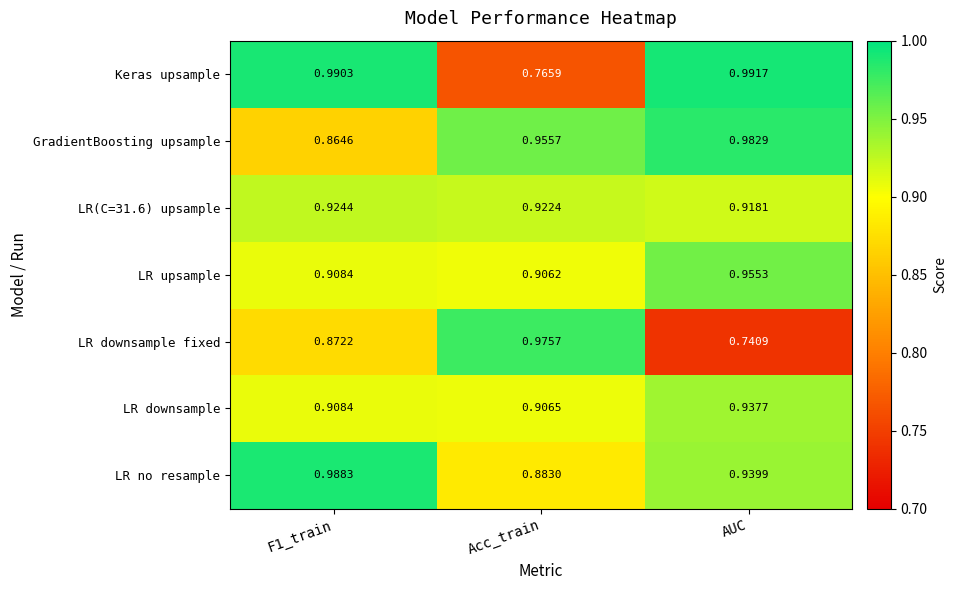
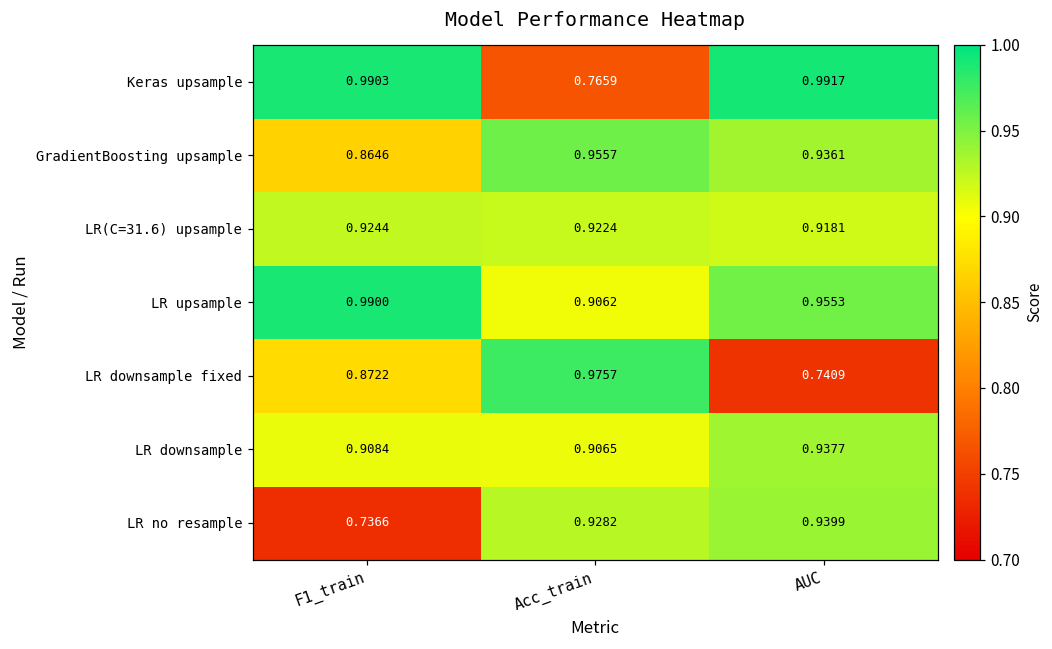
GradientBoosting upsample, AUC: 0.9829 -> 0.9361
LR upsample, F1_train: 0.9084 -> 0.9900
LR no resample, F1_train: 0.9883 -> 0.7366
LR no resample, Acc_train: 0.8830 -> 0.9282
